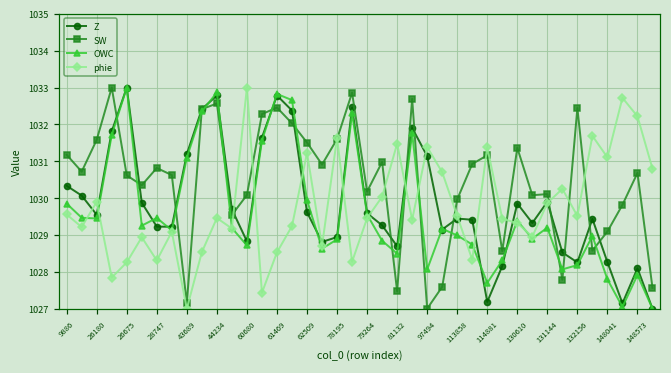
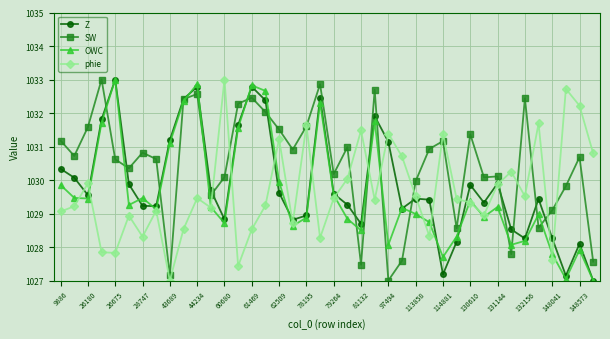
phie, 9886: 1029.6 -> 1029.1
phie, 26675: 1028.3 -> 1027.8
phie, 148041: 1031.1 -> 1027.6
